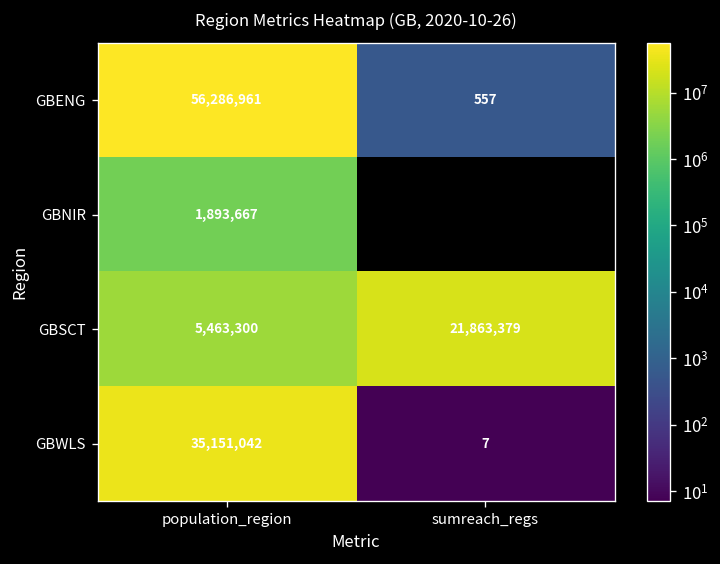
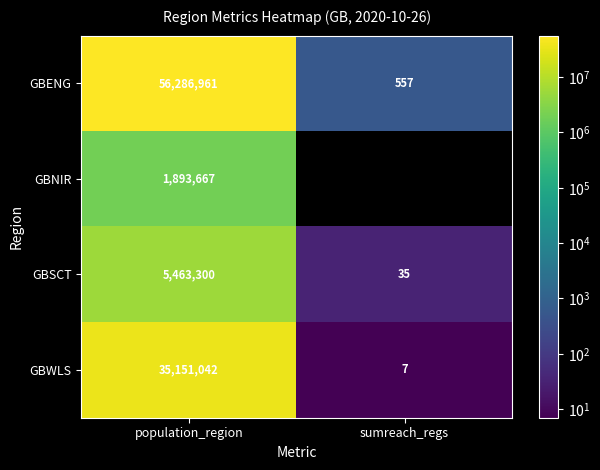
GBSCT, sumreach_regs: 21,863,379 -> 35
